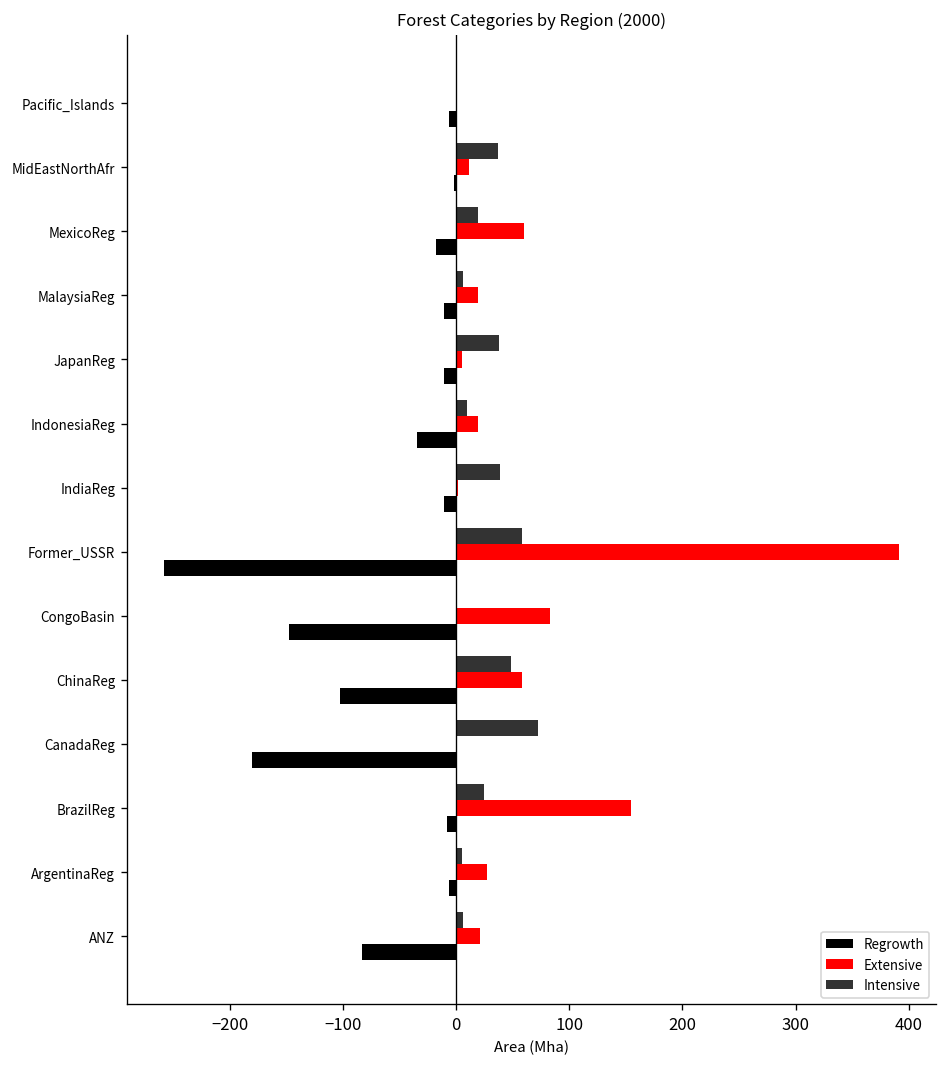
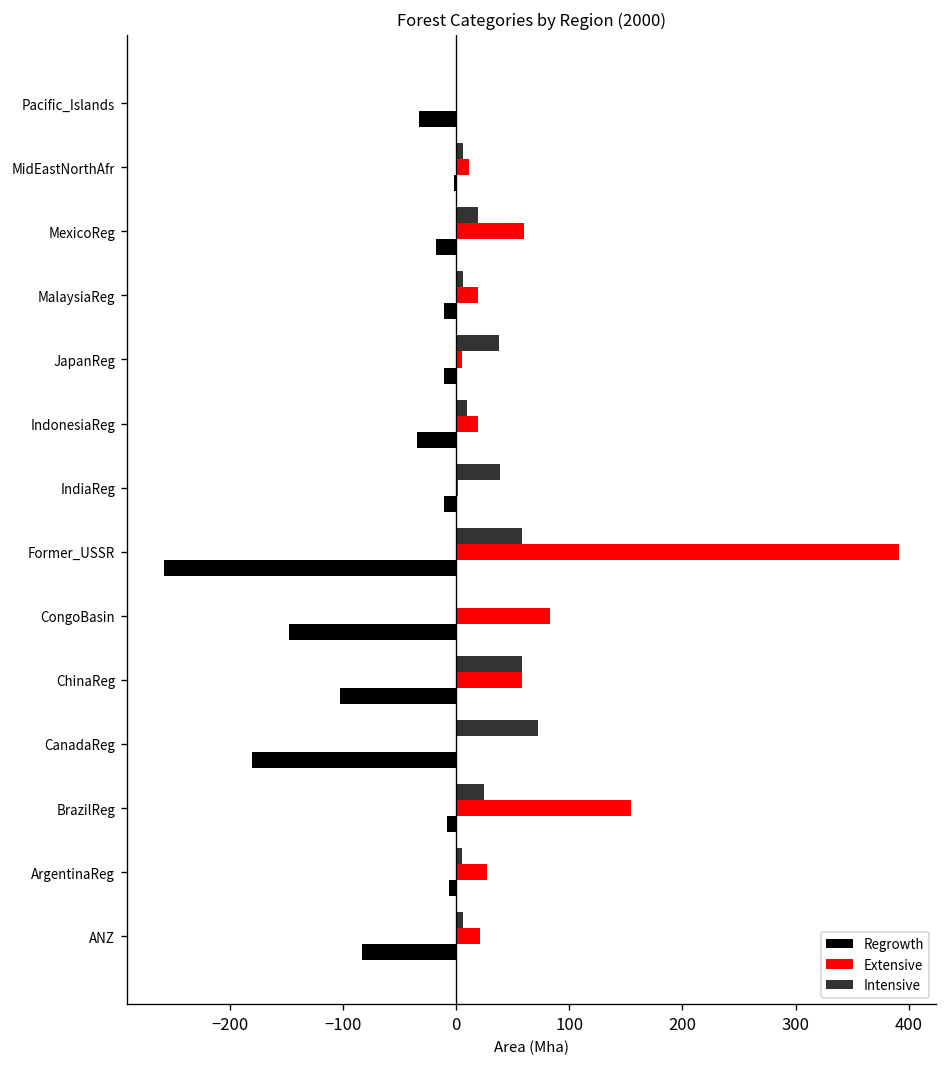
Regrowth, Pacific_Islands: -10 -> -30
Intensive, MidEastNorthAfr: 40 -> 10
Intensive, ChinaReg: 50 -> 60
